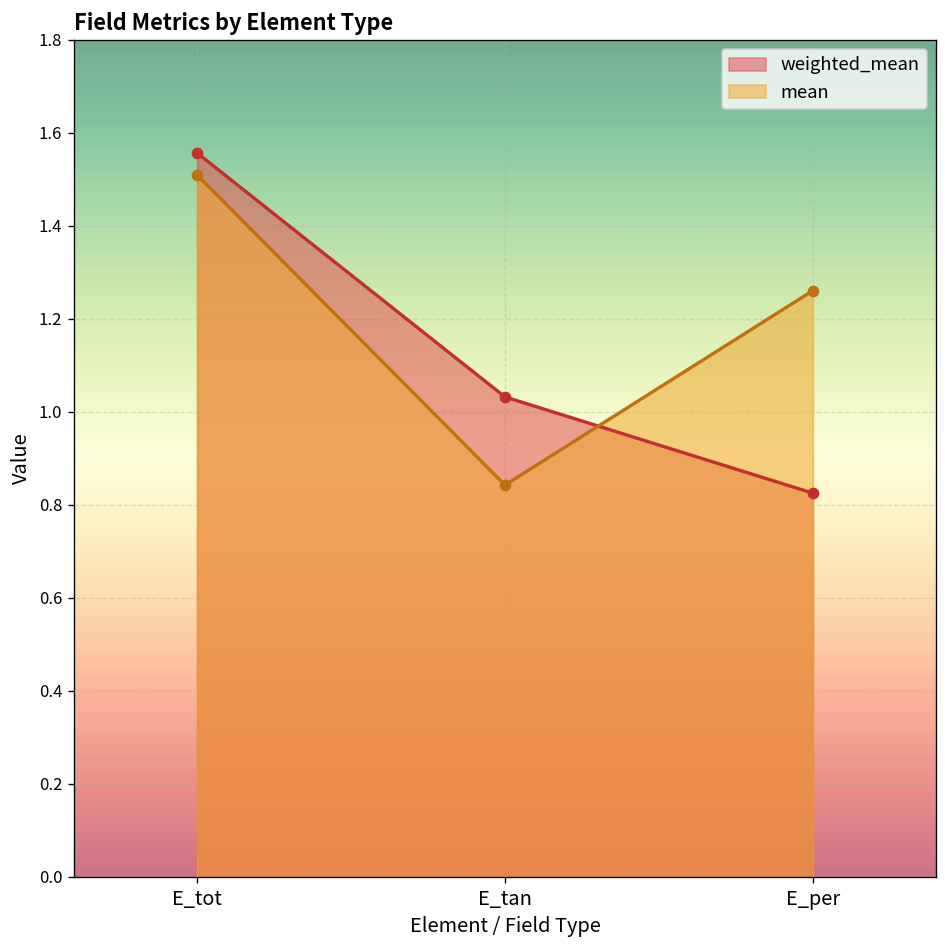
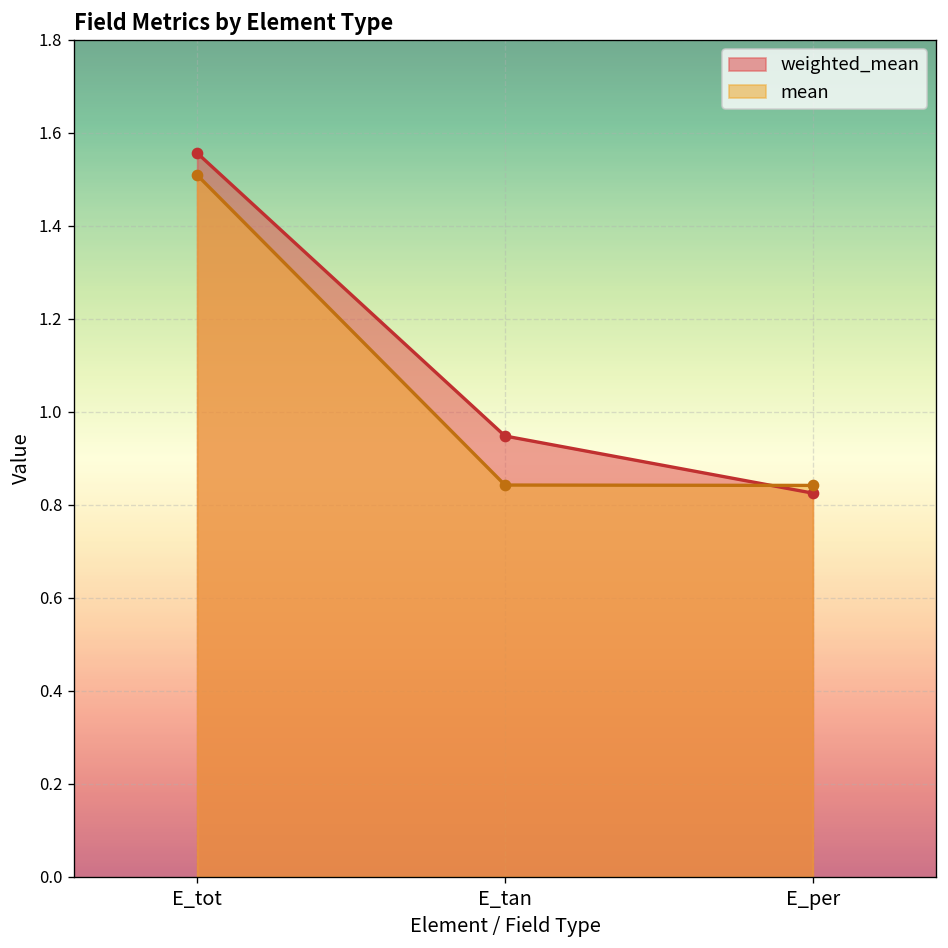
weighted_mean, E_tan: 1.03 -> 0.95
mean, E_per: 1.26 -> 0.84
